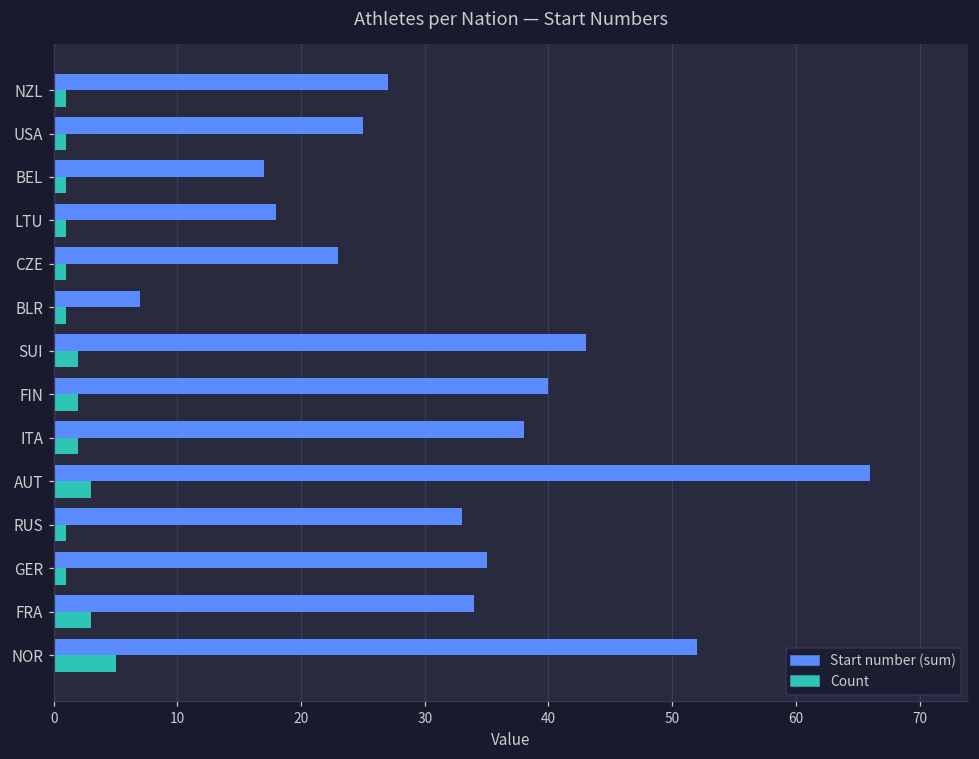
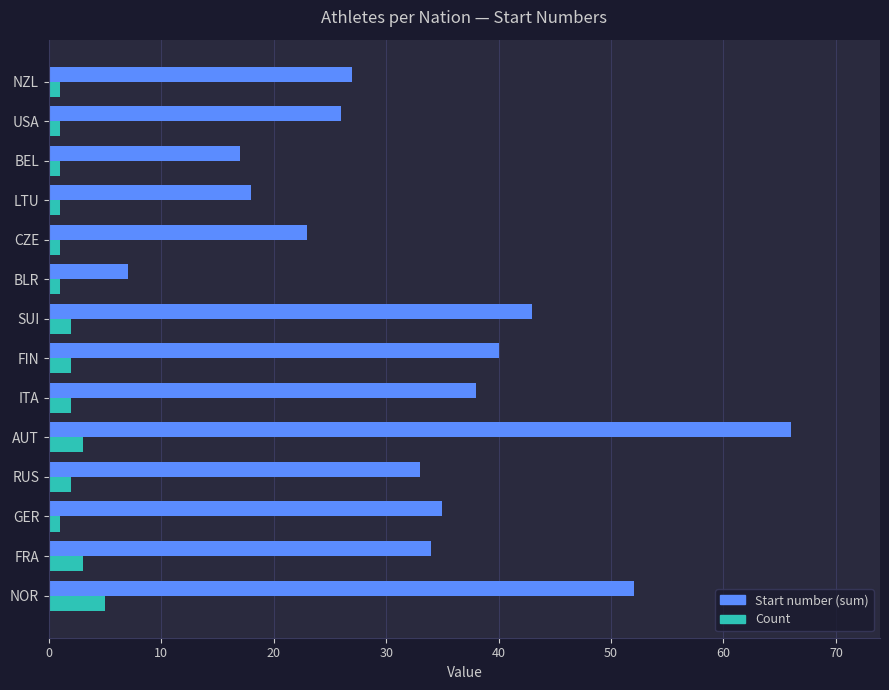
Start number (sum), USA: 25 -> 26
Count, RUS: 1 -> 2
